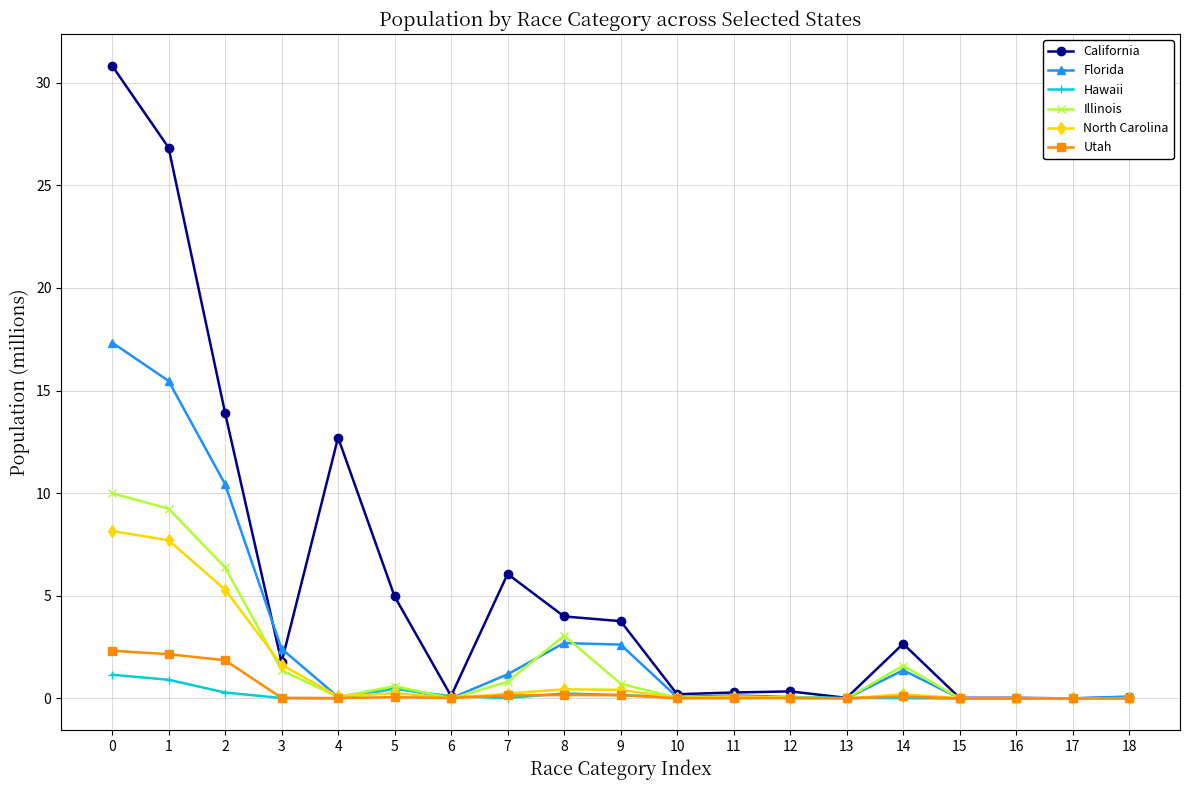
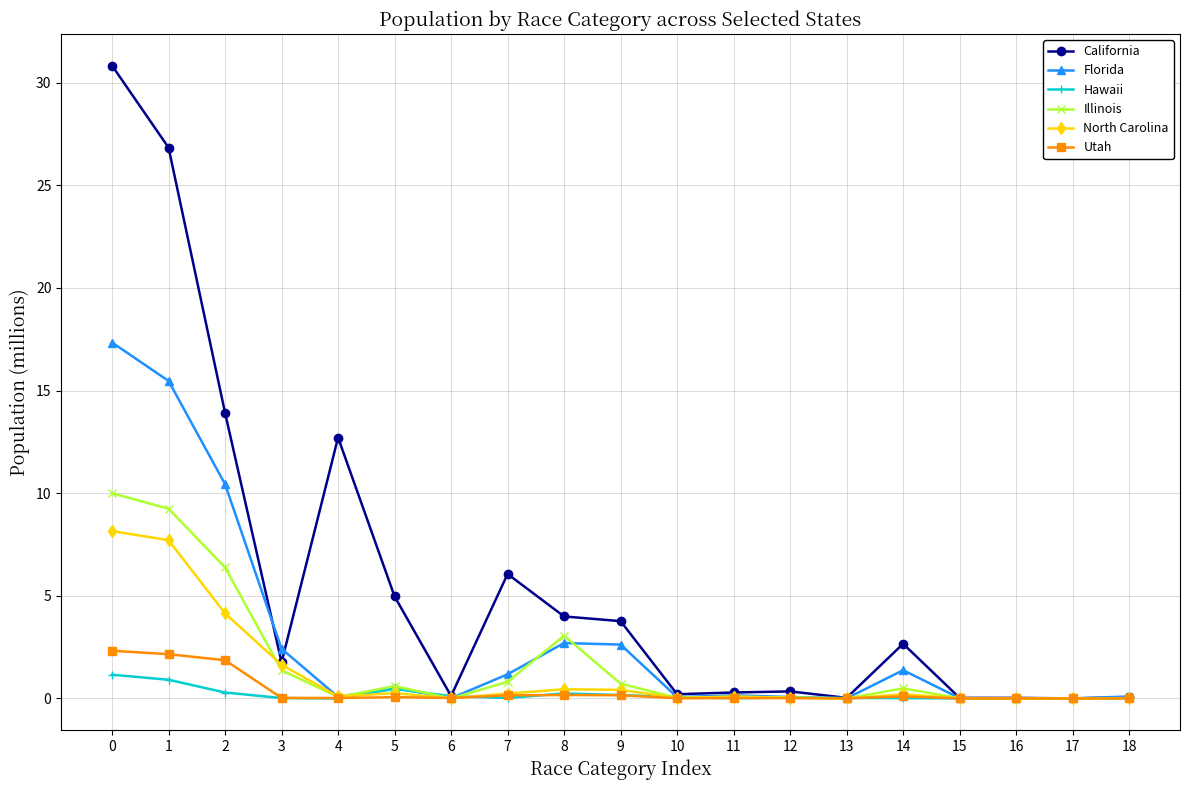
North Carolina, 2: 5.3 -> 4.1
Illinois, 14: 1.6 -> 0.5
